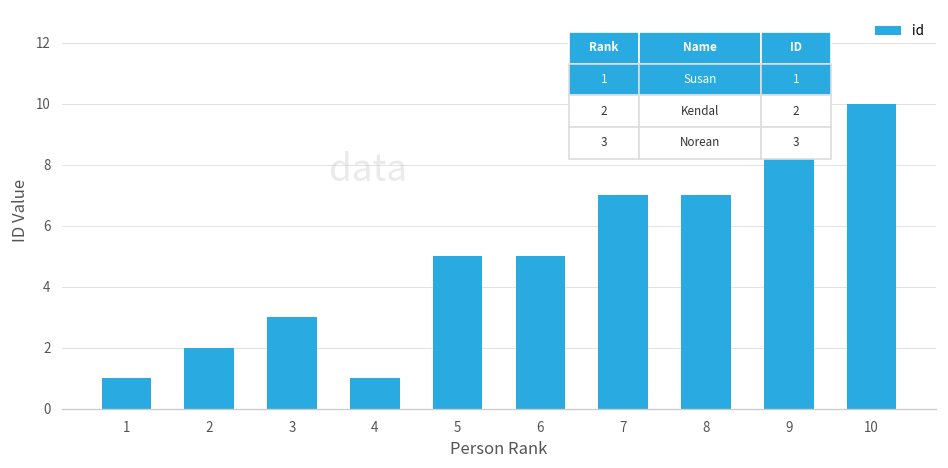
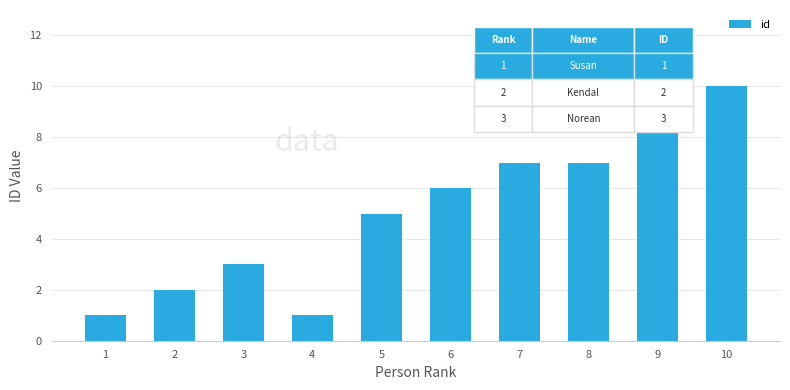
6: 5 -> 6
